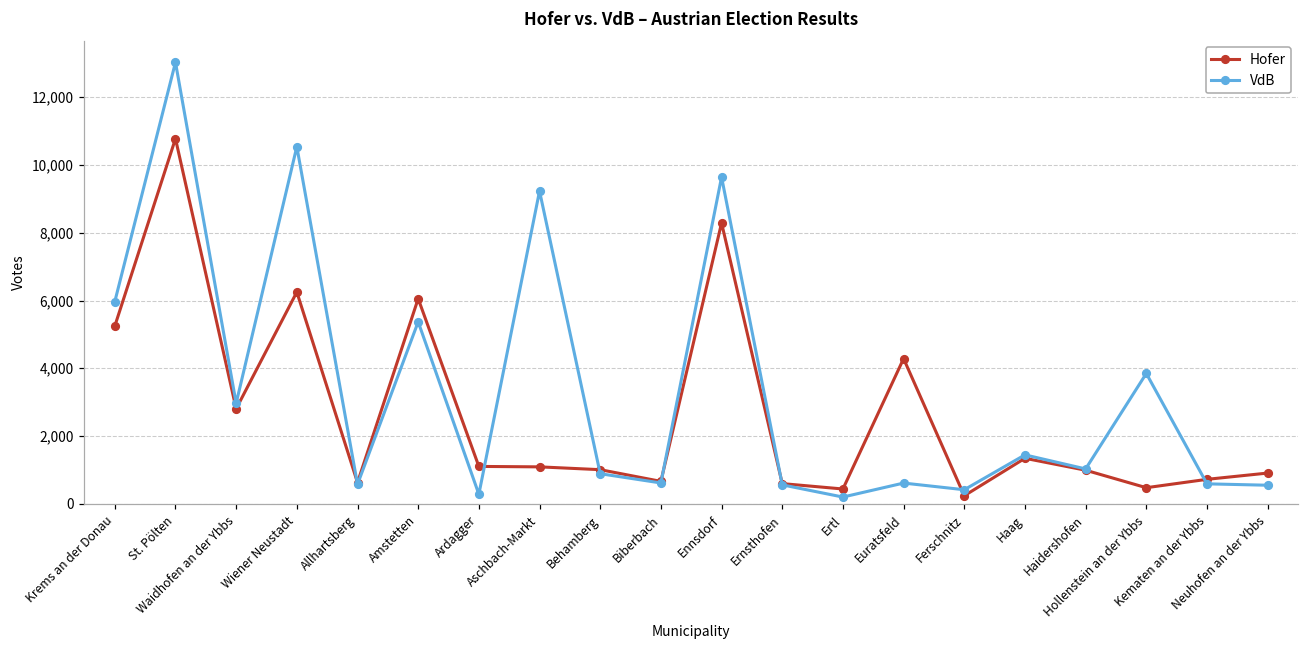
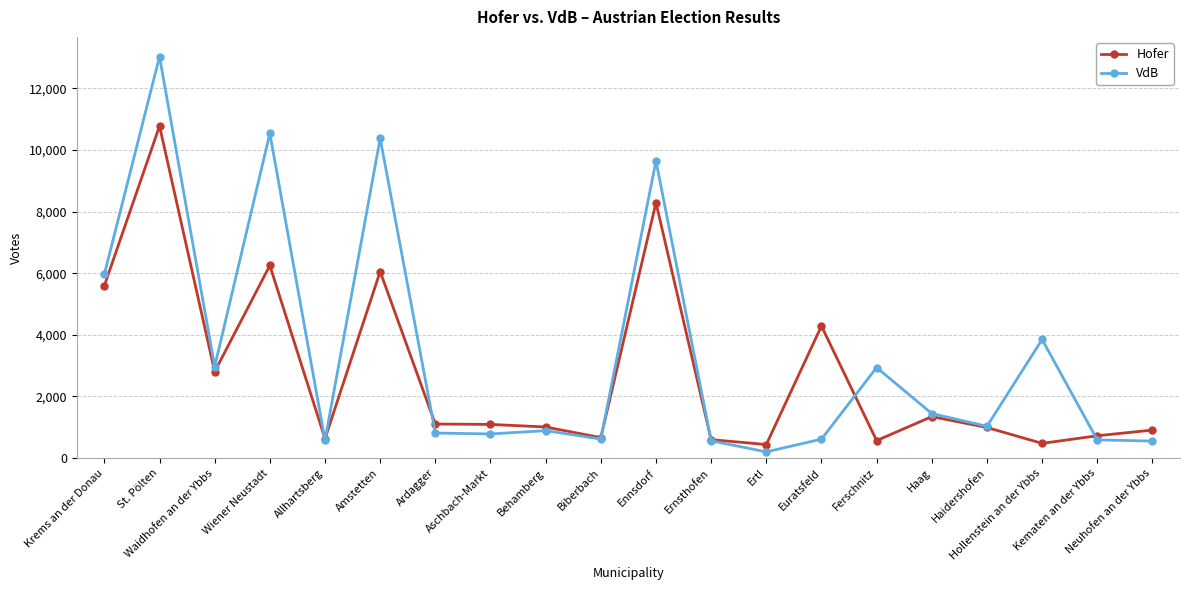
Hofer, Krems an der Donau: 5,200 -> 5,600
VdB, Amstetten: 5,400 -> 10,400
VdB, Ardagger: 300 -> 800
VdB, Aschbach-Markt: 9,200 -> 800
Hofer, Ferschnitz: 200 -> 600
VdB, Ferschnitz: 400 -> 2,900
